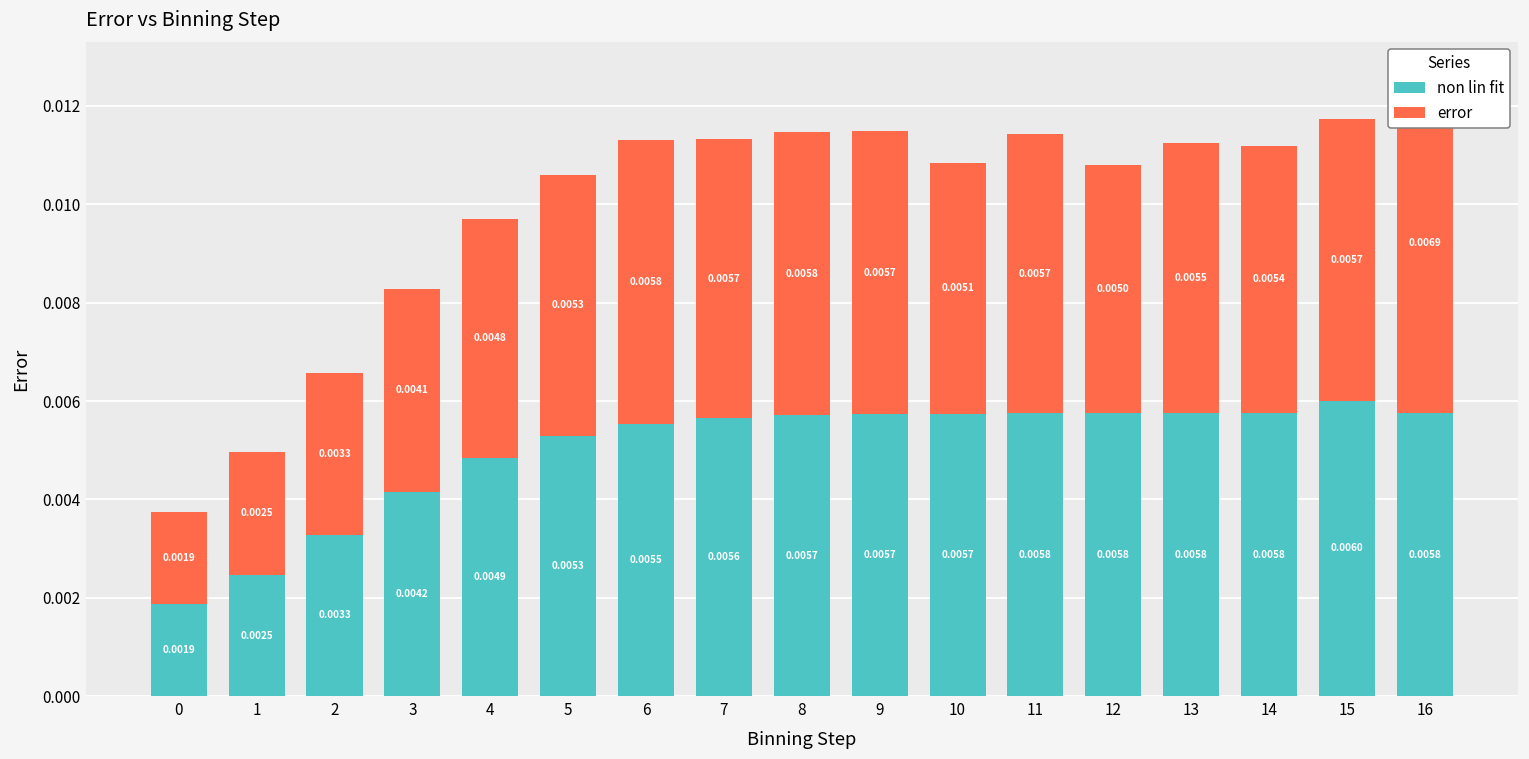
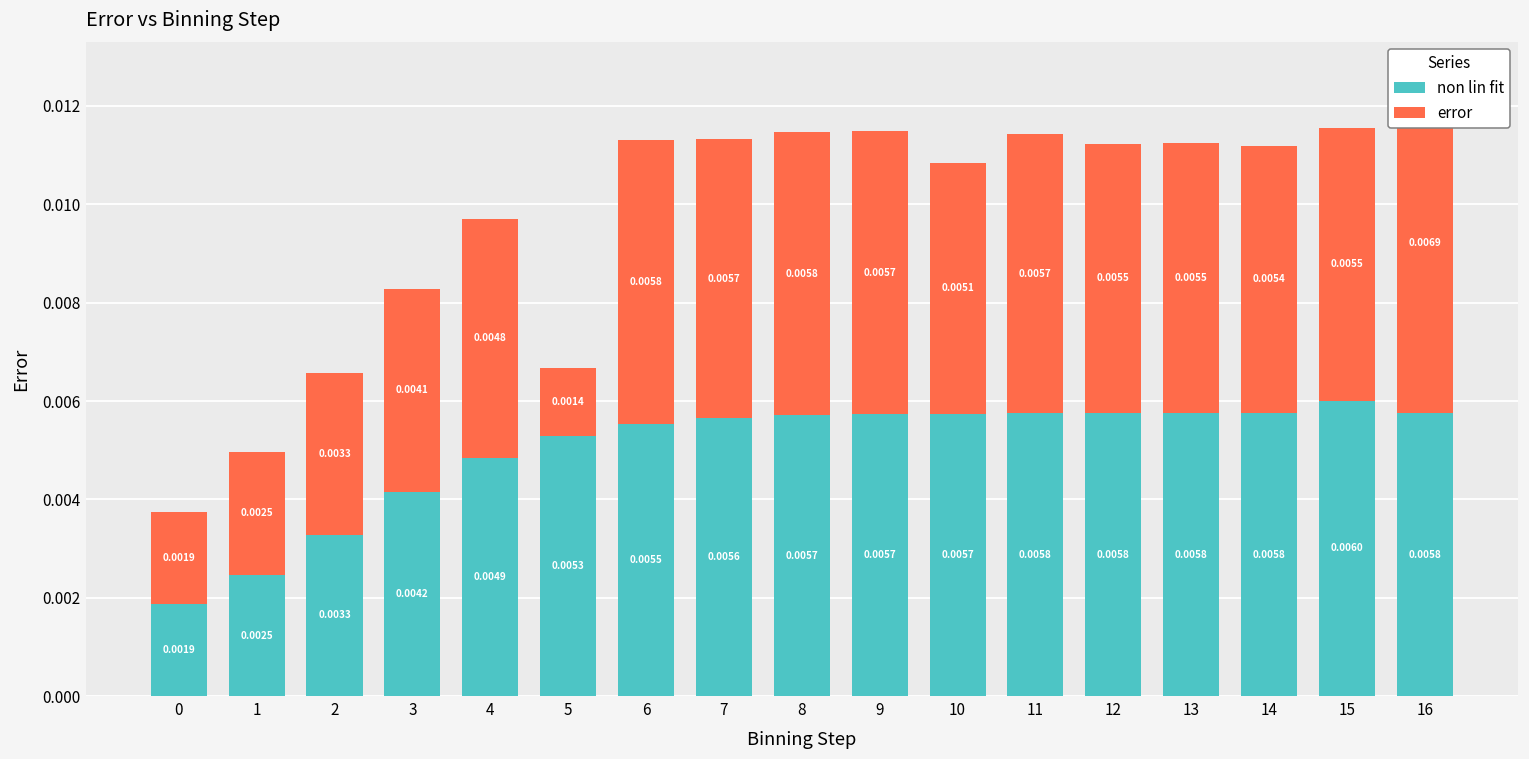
error, 5: 0.0053 -> 0.0014
error, 12: 0.0050 -> 0.0055
error, 15: 0.0057 -> 0.0055
